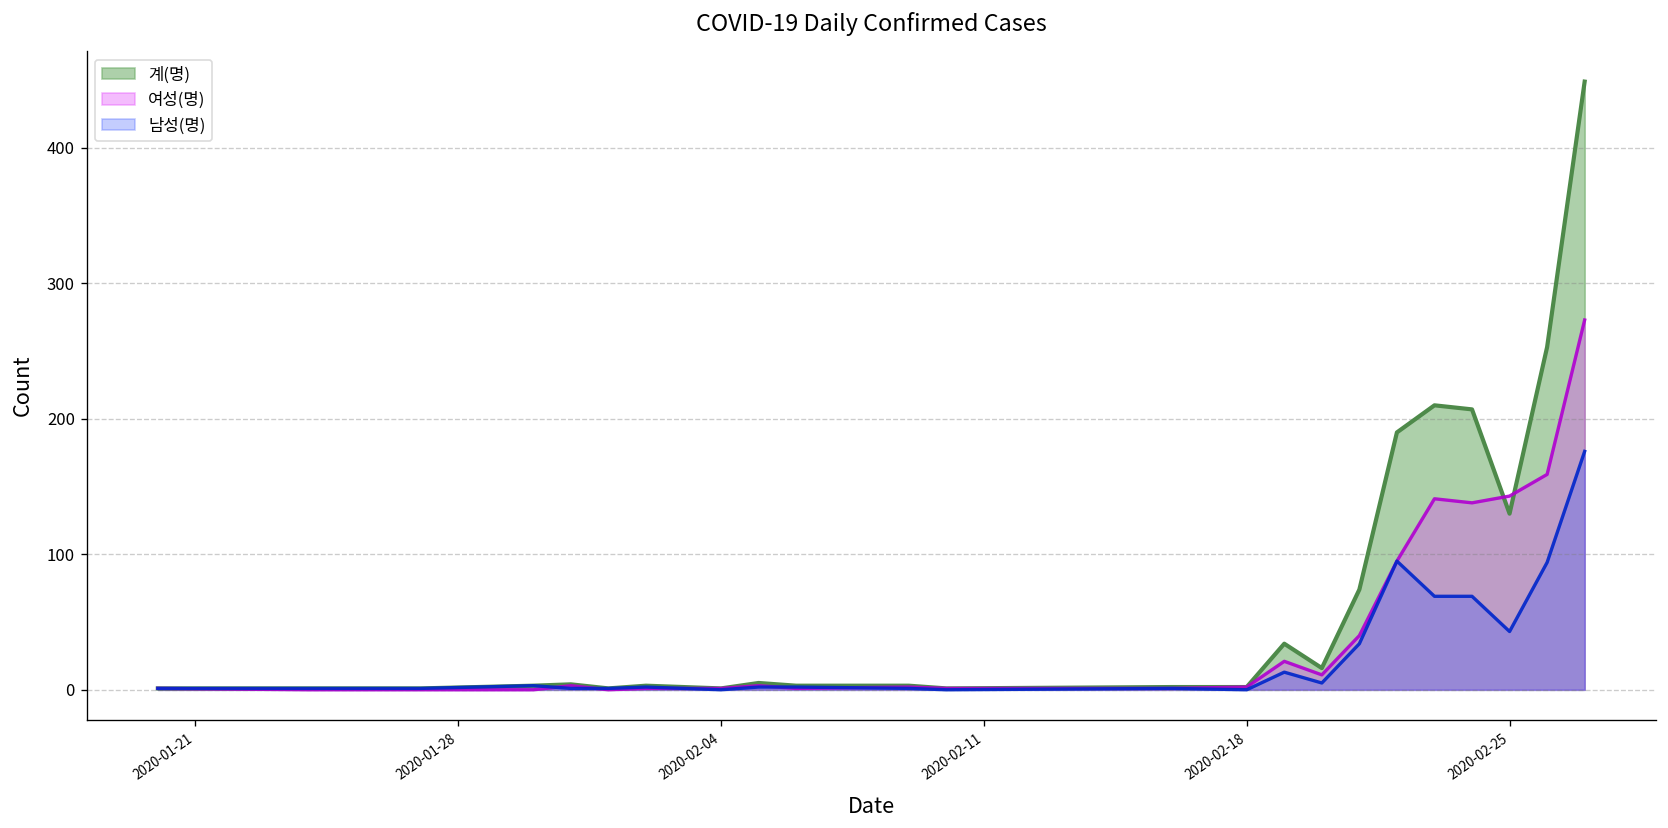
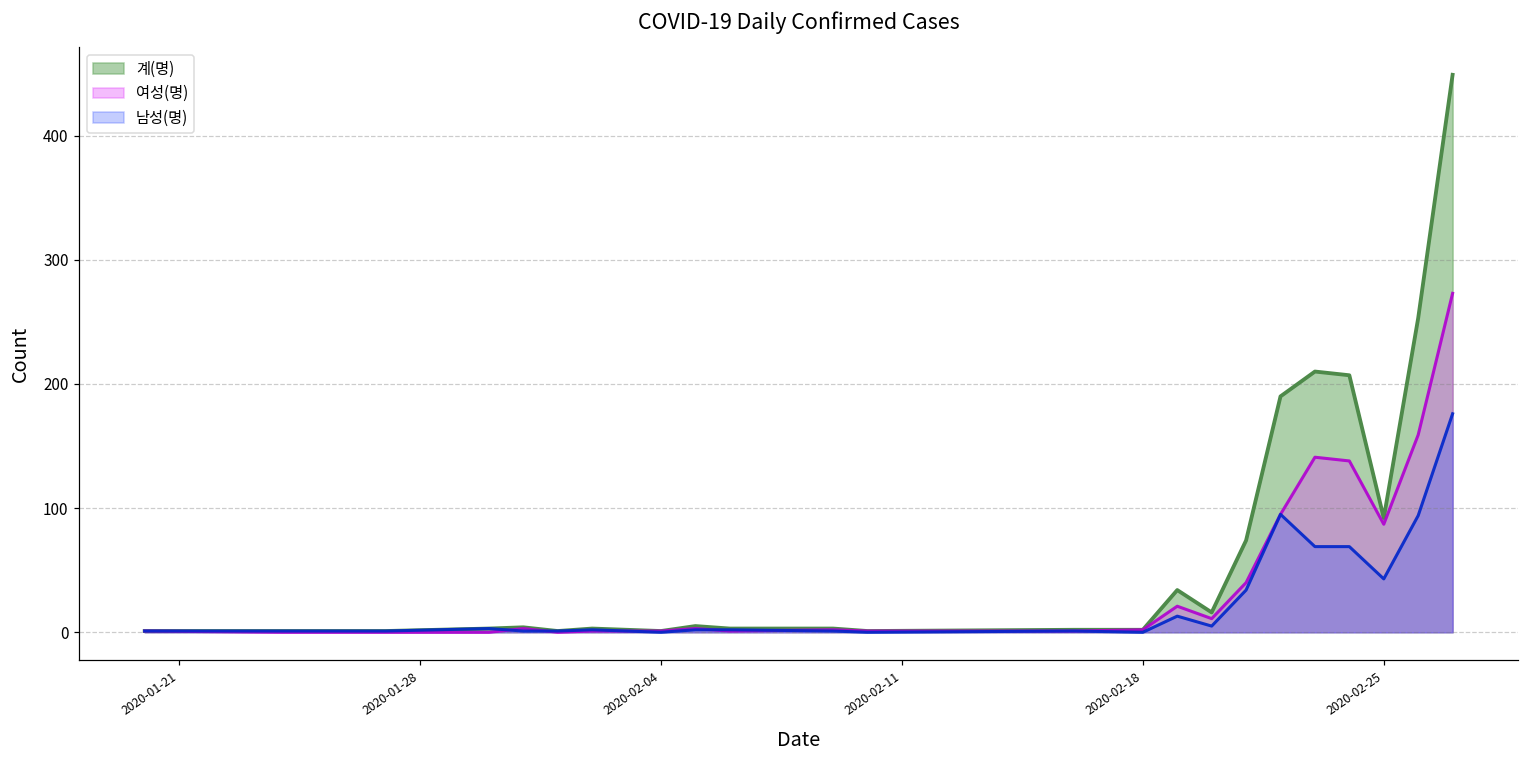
계(명), 2020-02-25: 130 -> 92
여성(명), 2020-02-25: 143 -> 87
